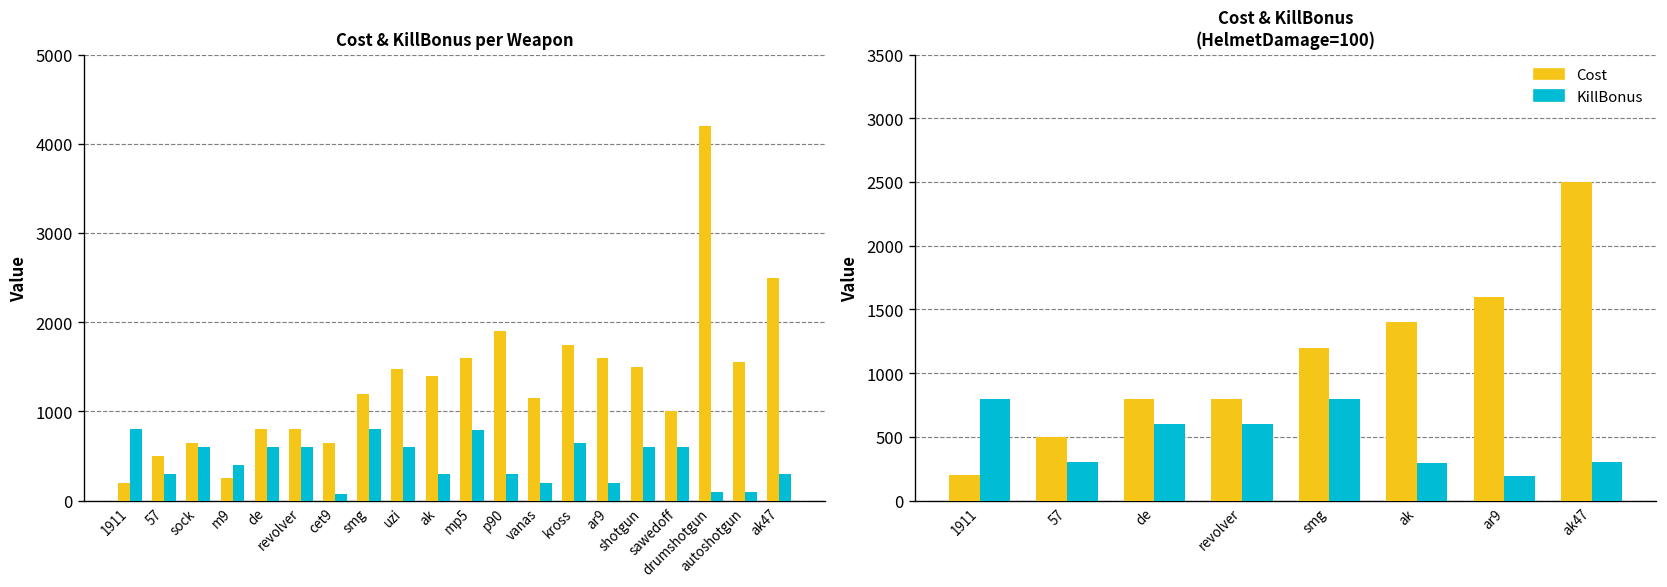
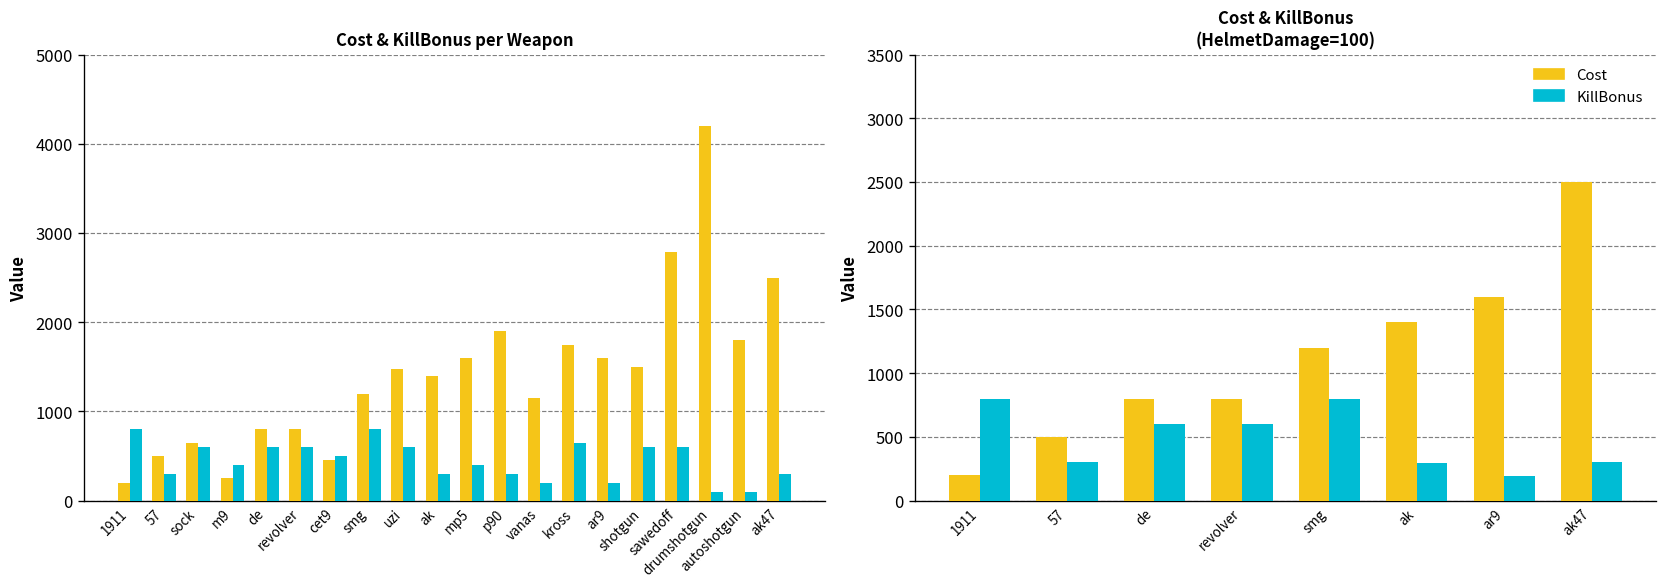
Cost & KillBonus per Weapon, Cost, cet9: 700 -> 500
Cost & KillBonus per Weapon, KillBonus, cet9: 100 -> 500
Cost & KillBonus per Weapon, KillBonus, mp5: 800 -> 400
Cost & KillBonus per Weapon, Cost, sawedoff: 1000 -> 2800
Cost & KillBonus per Weapon, Cost, autoshotgun: 1600 -> 1800
